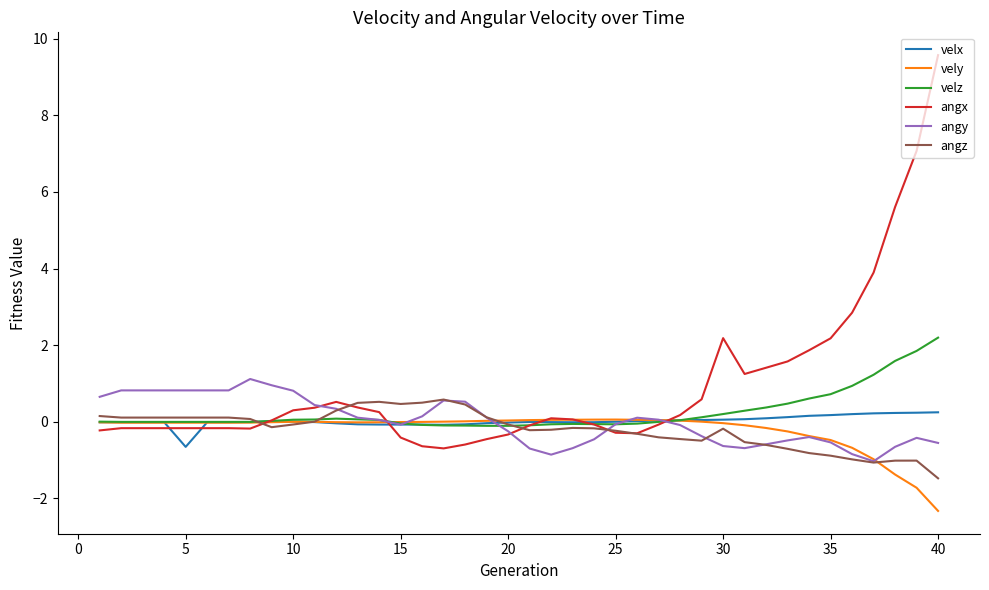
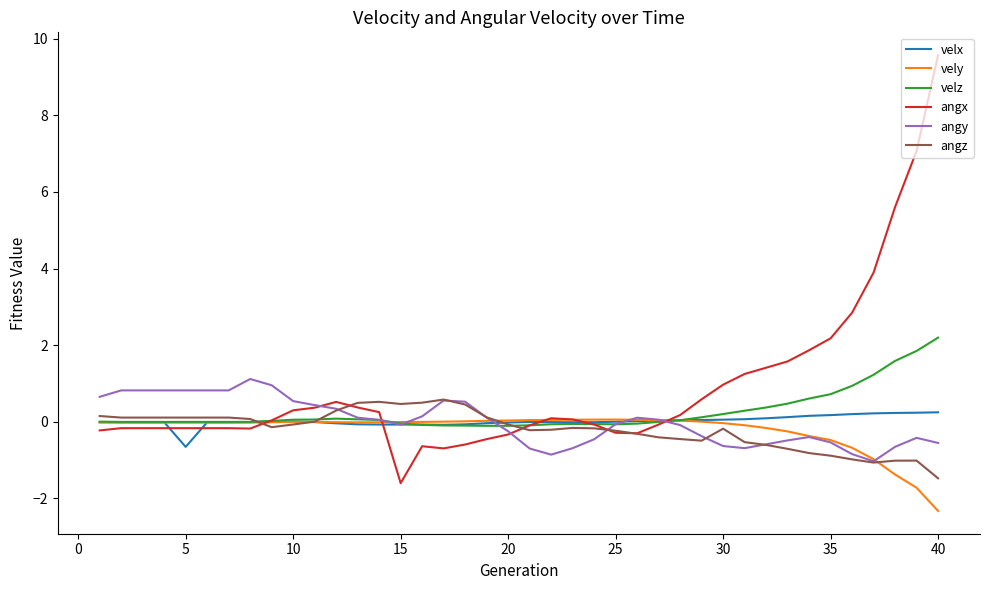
angy, 10: 0.8 -> 0.5
angx, 15: -0.4 -> -1.6
angx, 30: 2.2 -> 1.0
